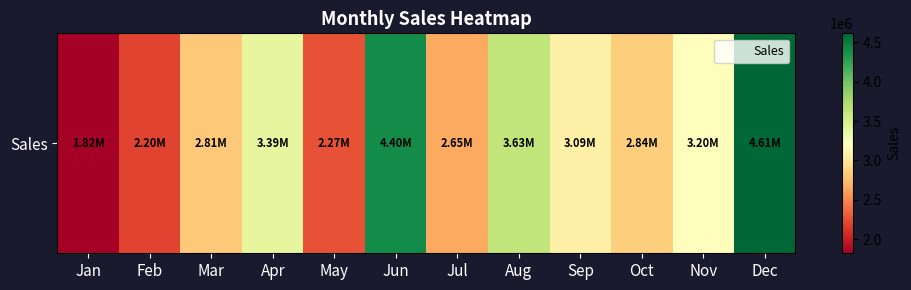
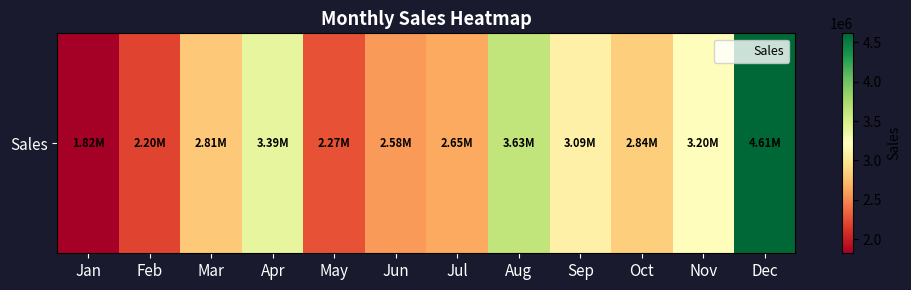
Sales, Jun: 4.40M -> 2.58M
